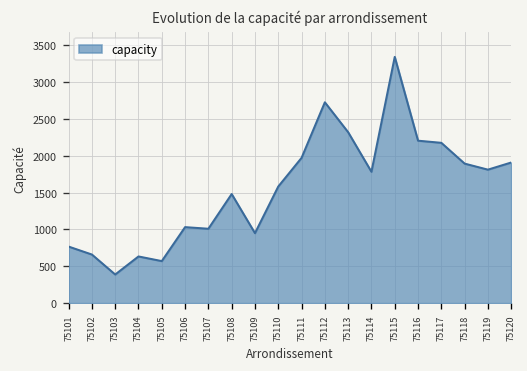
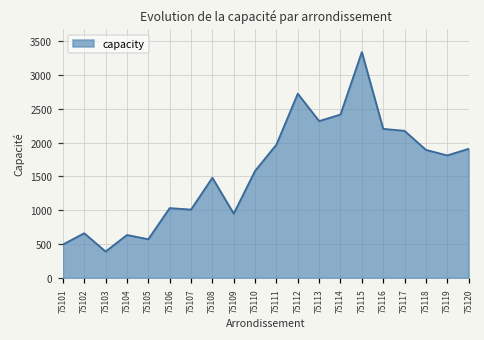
75101: 800 -> 500
75114: 1800 -> 2400
